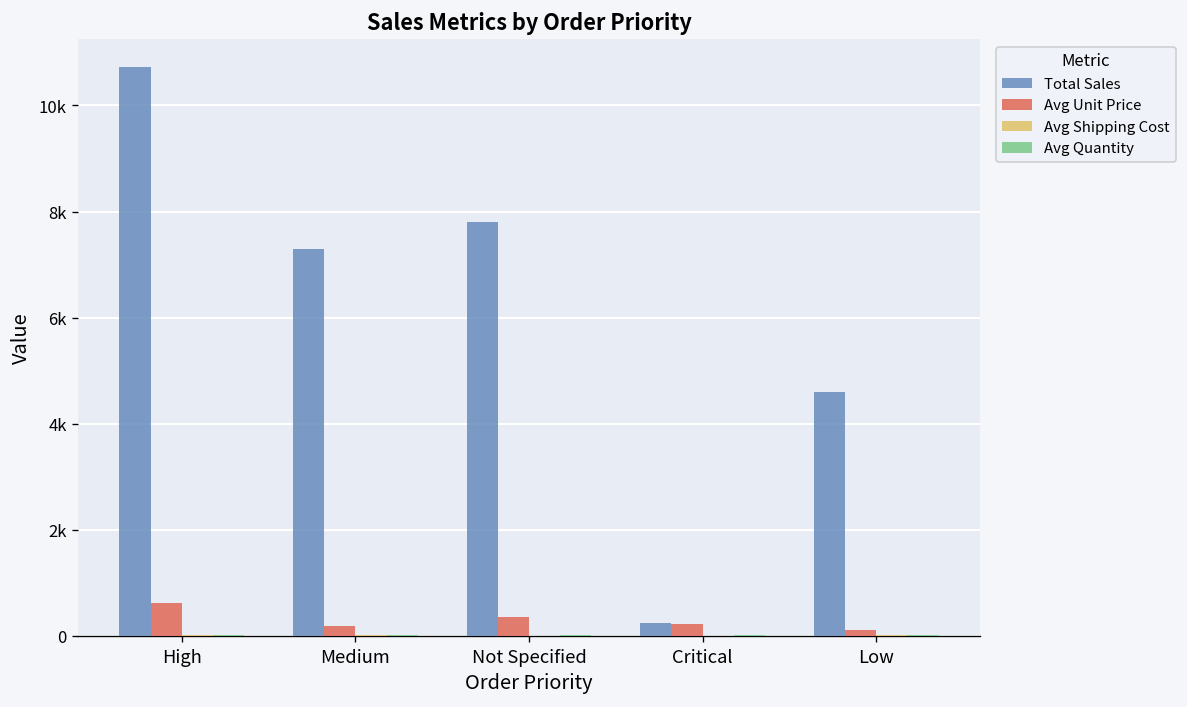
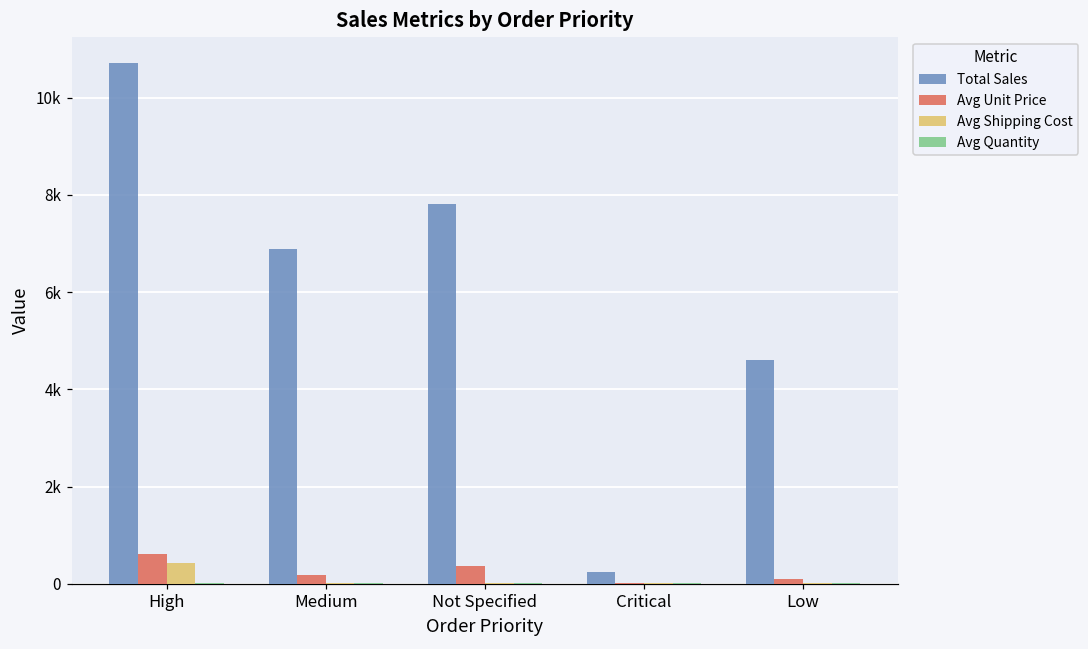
Avg Shipping Cost, High: 0 -> 400
Total Sales, Medium: 7300 -> 6900
Avg Unit Price, Critical: 200 -> 0
